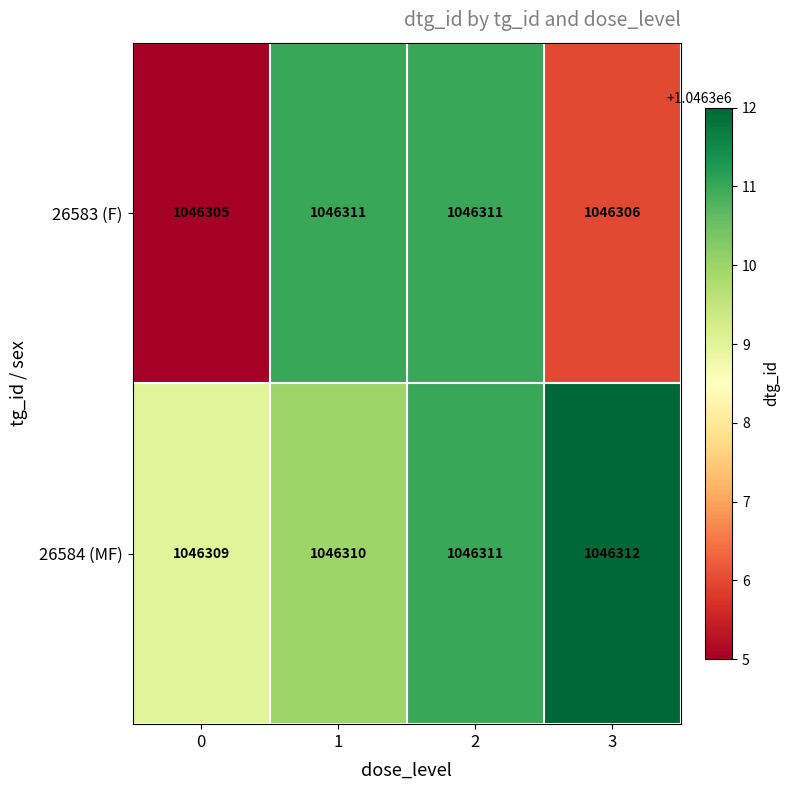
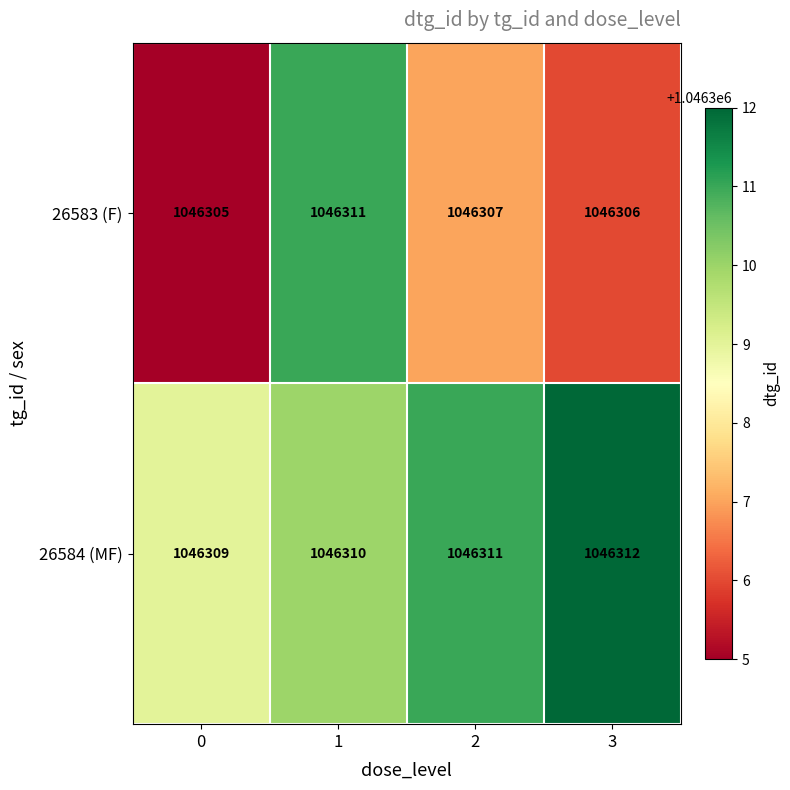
26583 (F), 2: 1046311 -> 1046307
